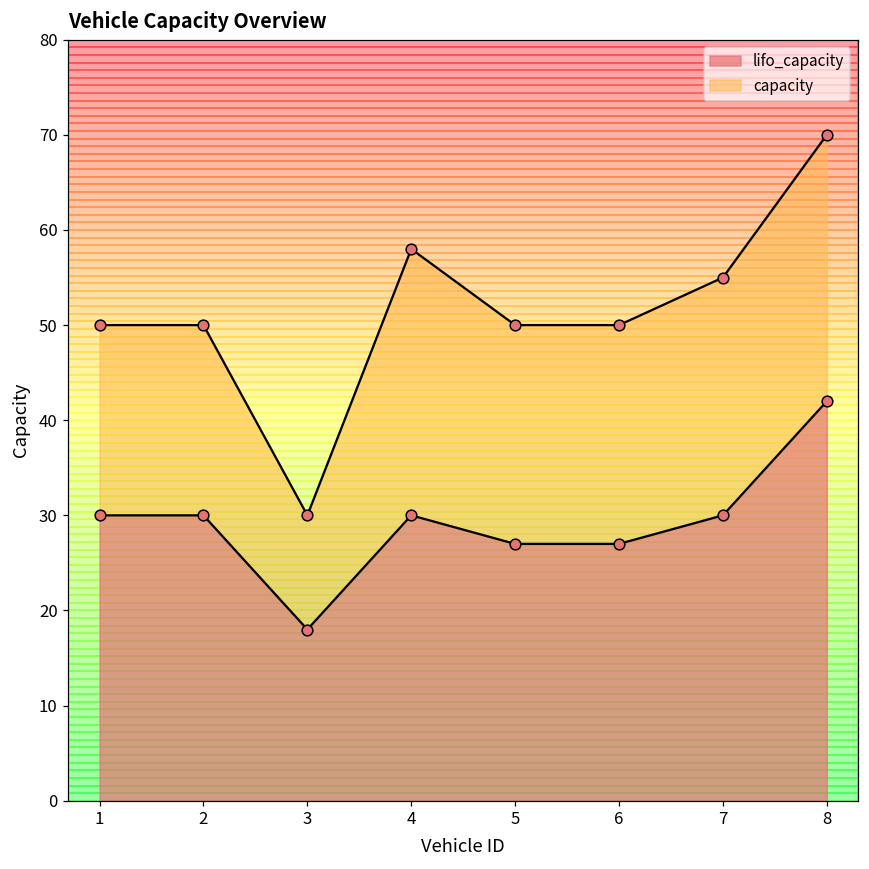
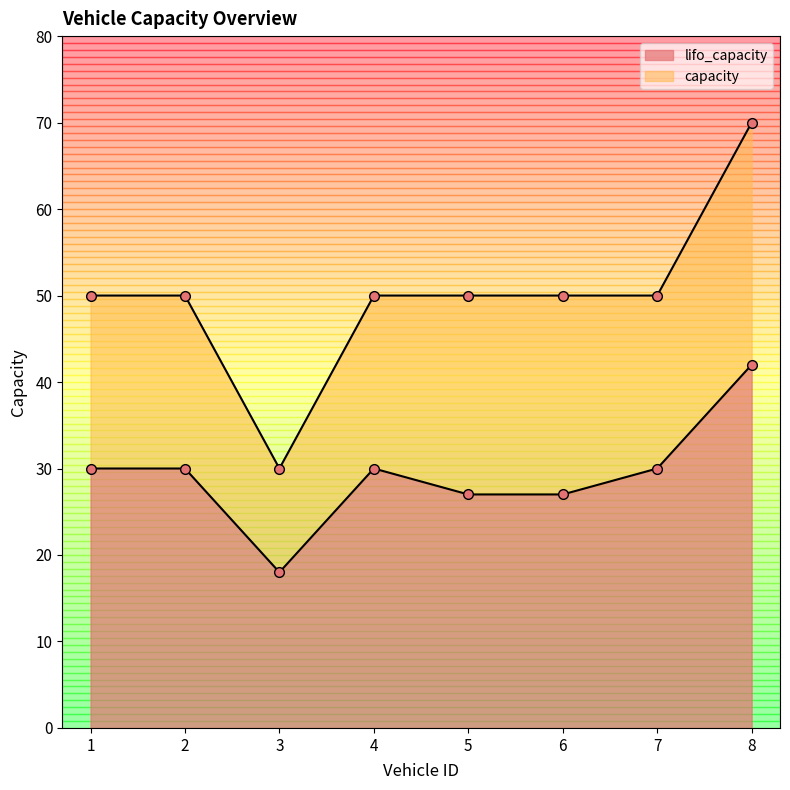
capacity, 4: 58 -> 50
capacity, 7: 55 -> 50
